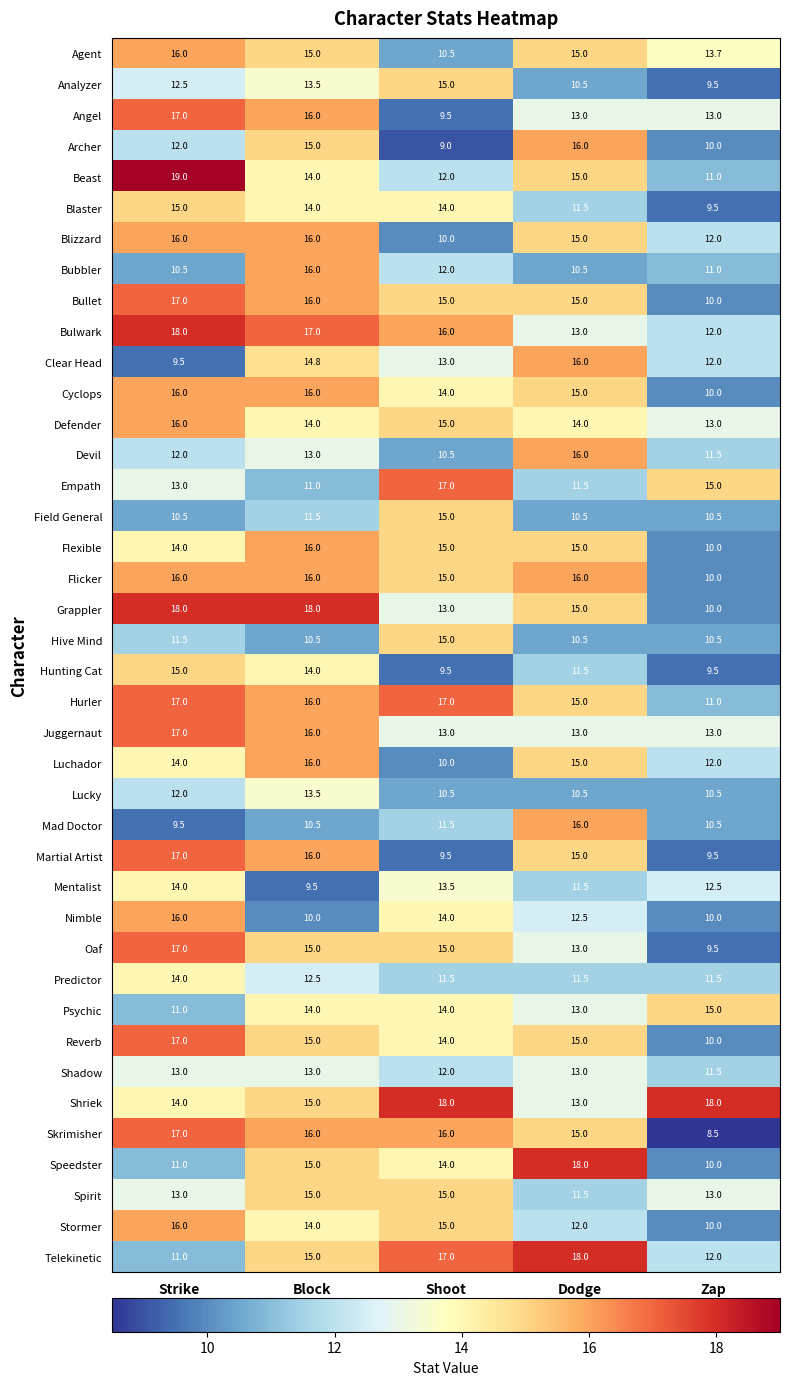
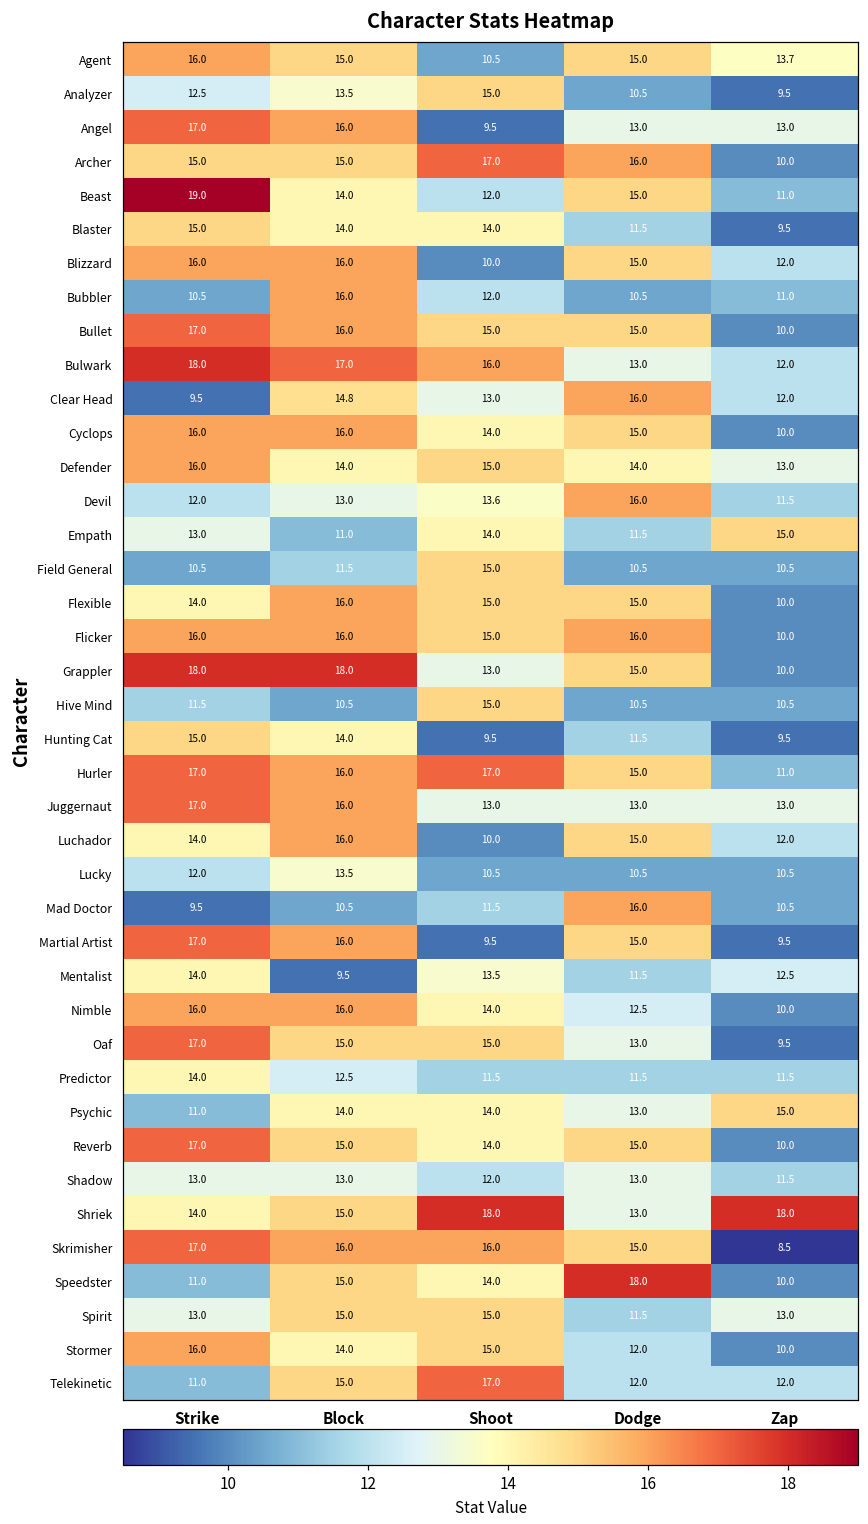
Archer, Strike: 12.0 -> 15.0
Archer, Shoot: 9.0 -> 17.0
Devil, Shoot: 10.5 -> 13.6
Empath, Shoot: 17.0 -> 14.0
Nimble, Block: 10.0 -> 16.0
Telekinetic, Dodge: 18.0 -> 12.0
